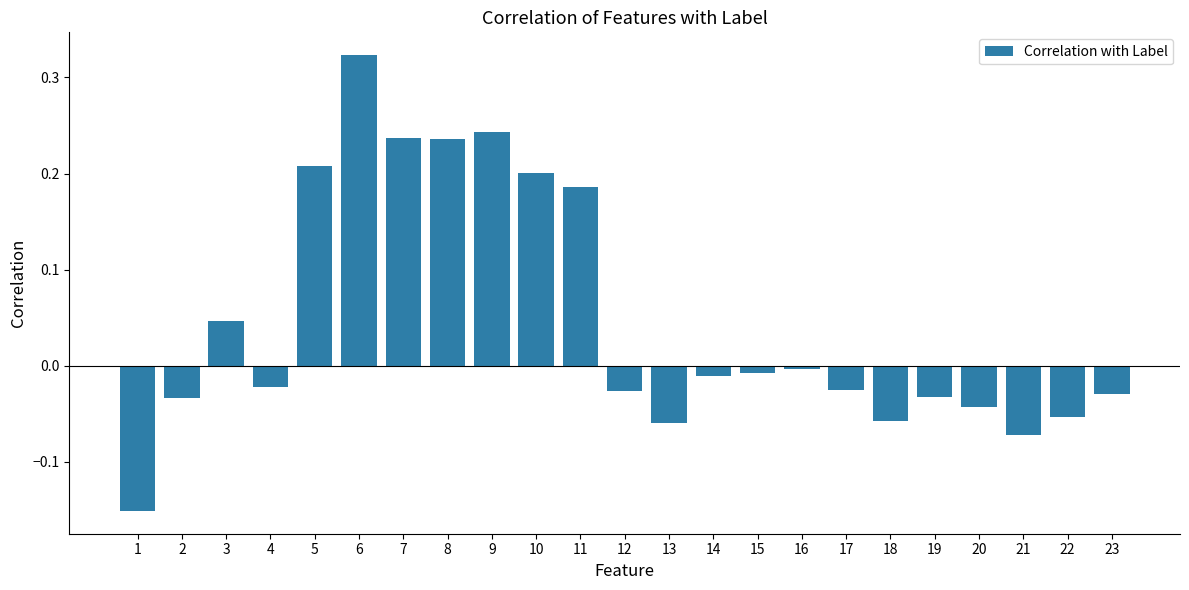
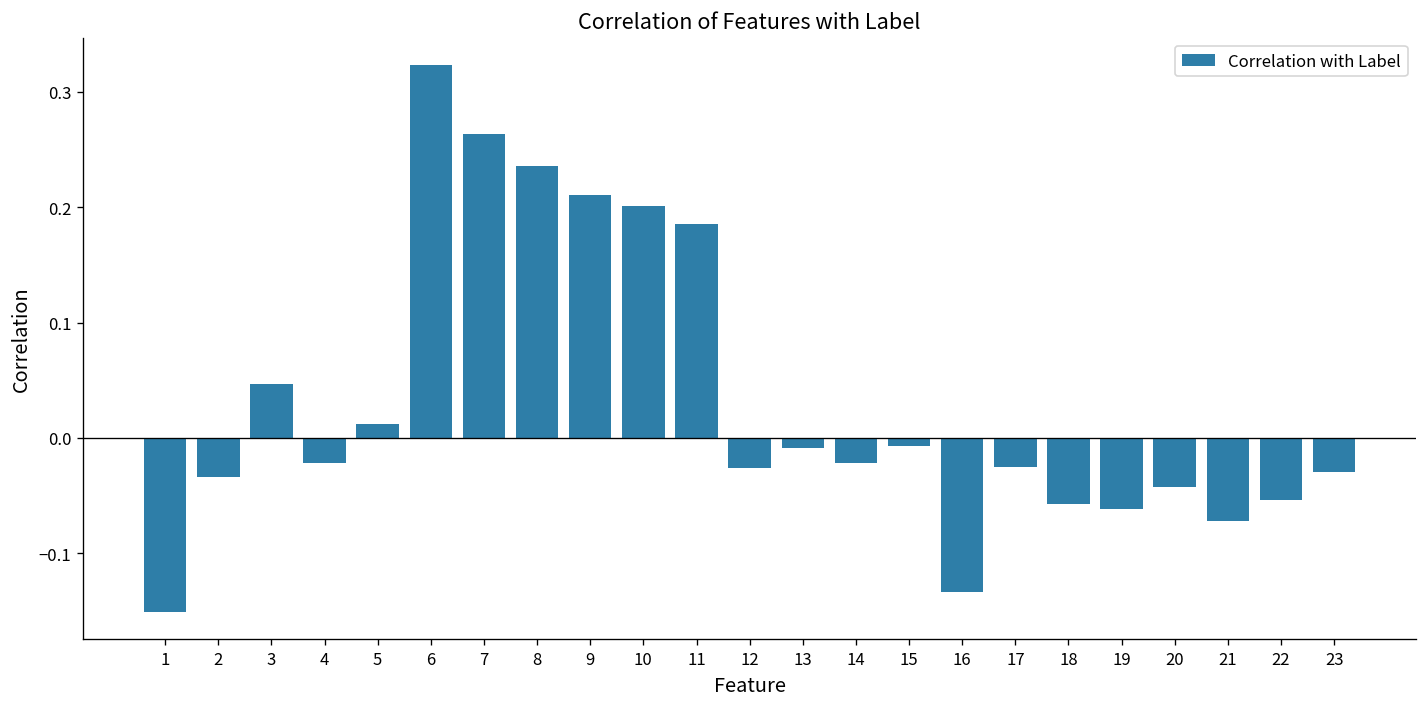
5: 0.21 -> 0.01
7: 0.24 -> 0.26
9: 0.24 -> 0.21
13: -0.06 -> -0.01
14: -0.01 -> -0.02
16: 0.00 -> -0.13
19: -0.03 -> -0.06
